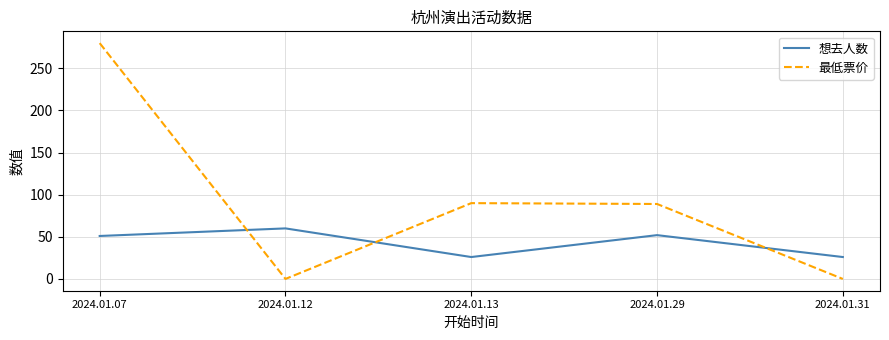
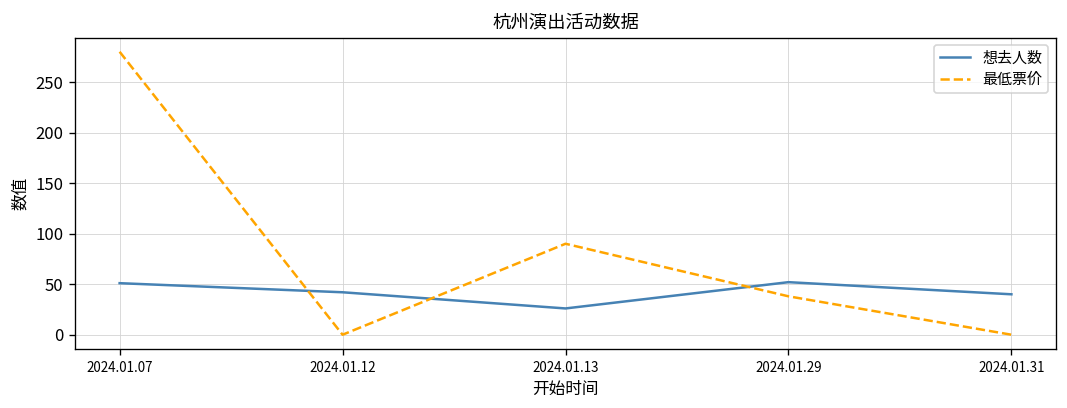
想去人数, 2024.01.12: 60 -> 40
最低票价, 2024.01.29: 90 -> 40
想去人数, 2024.01.31: 30 -> 40
